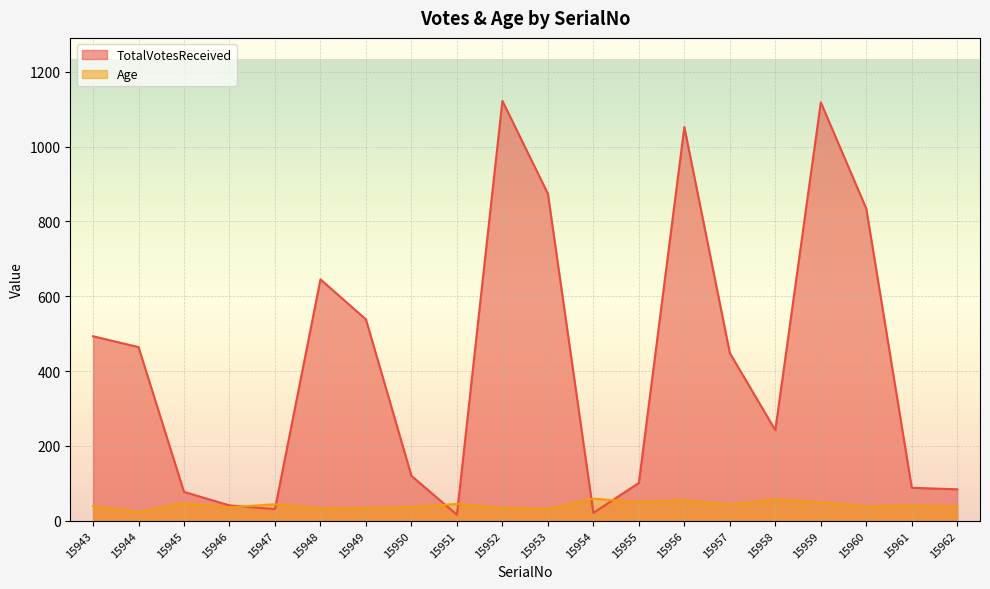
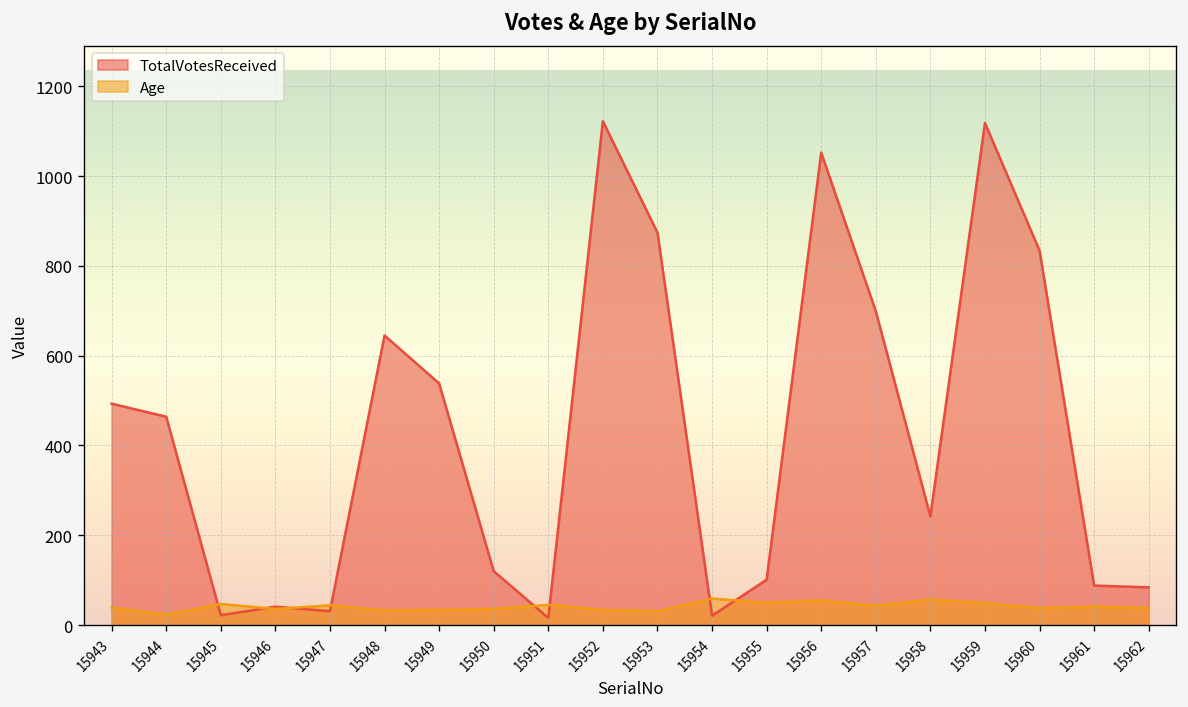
TotalVotesReceived, 15945: 80 -> 20
TotalVotesReceived, 15957: 450 -> 700
